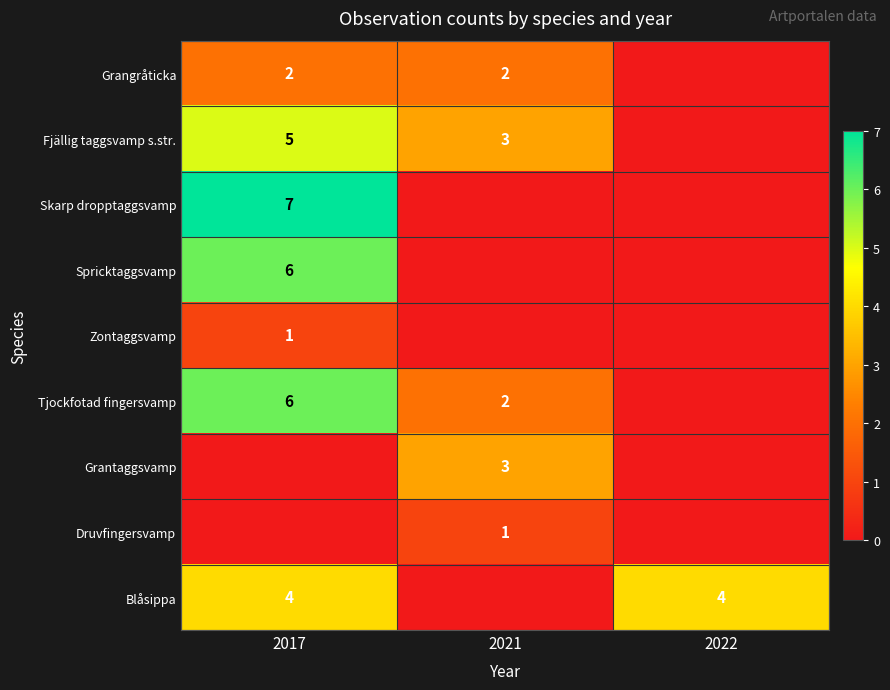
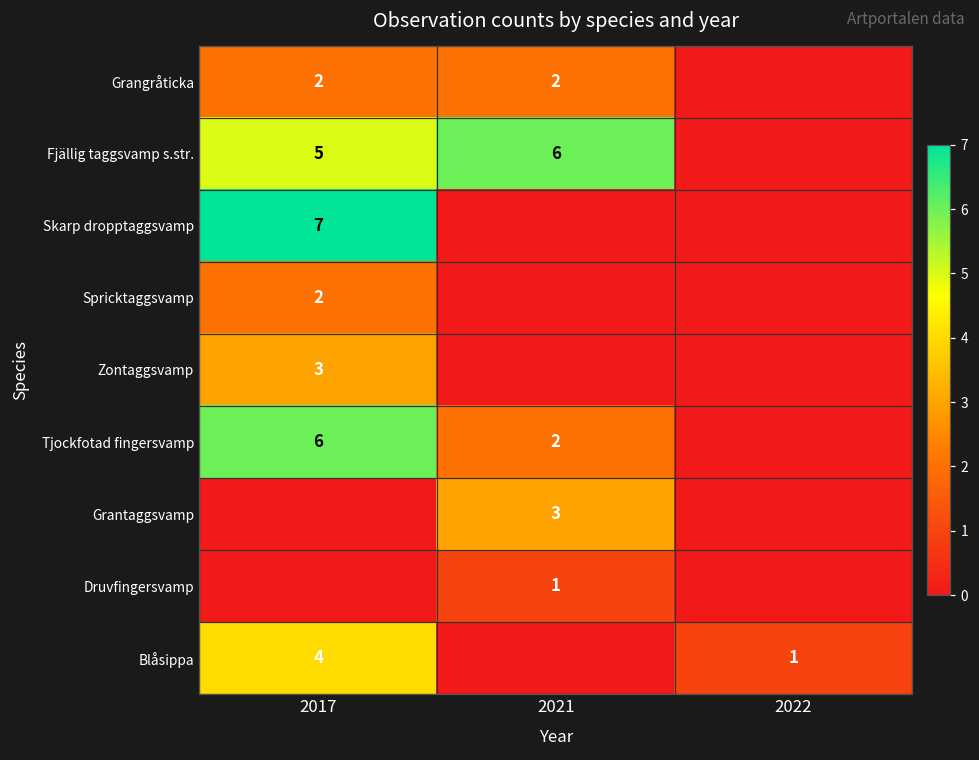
Fjällig taggsvamp s.str., 2021: 3 -> 6
Spricktaggsvamp, 2017: 6 -> 2
Zontaggsvamp, 2017: 1 -> 3
Blåsippa, 2022: 4 -> 1
